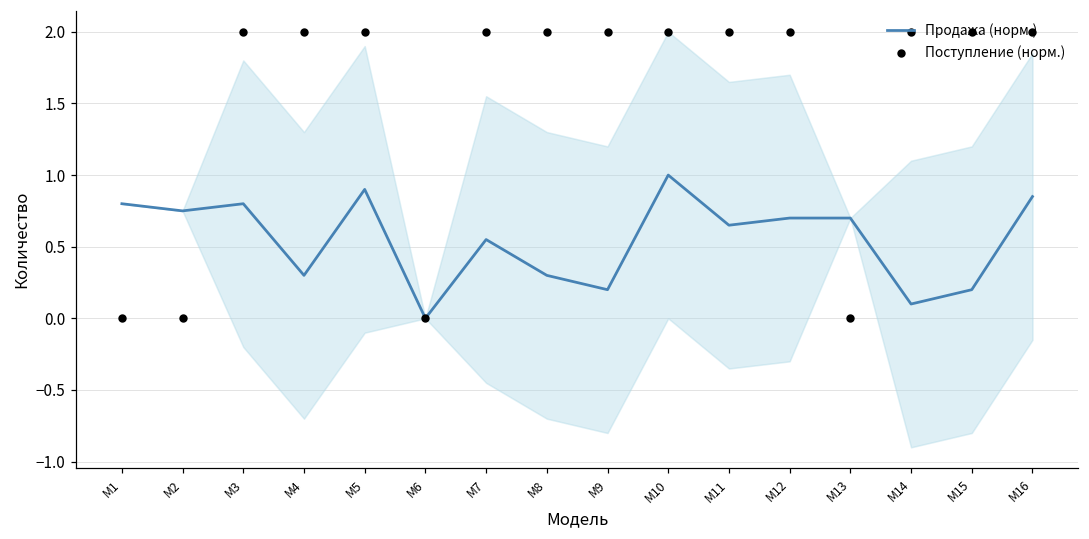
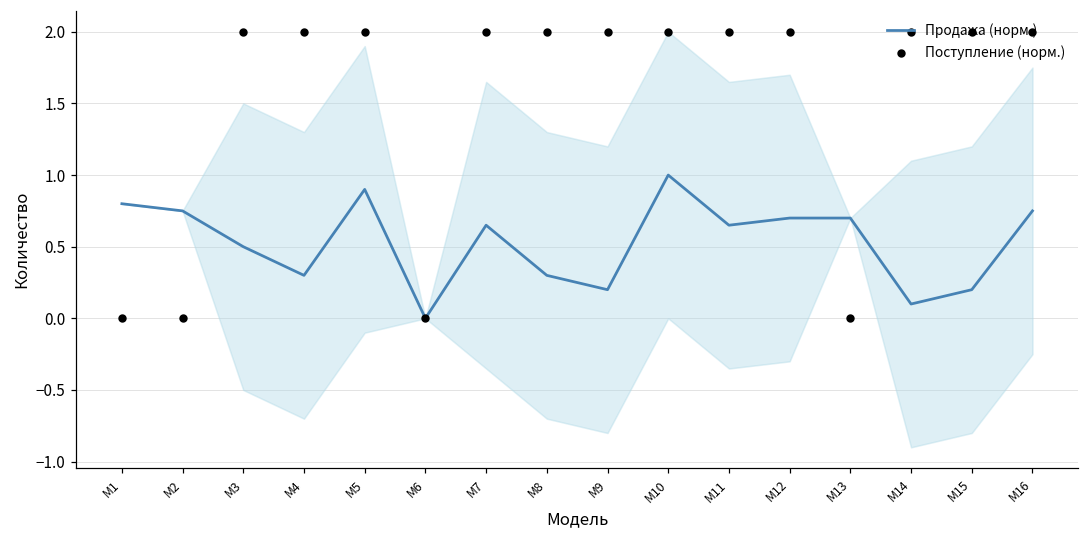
Продажа (норм.), M3: 0.80 -> 0.50
Продажа (норм.), M7: 0.55 -> 0.65
Продажа (норм.), M16: 0.85 -> 0.75
